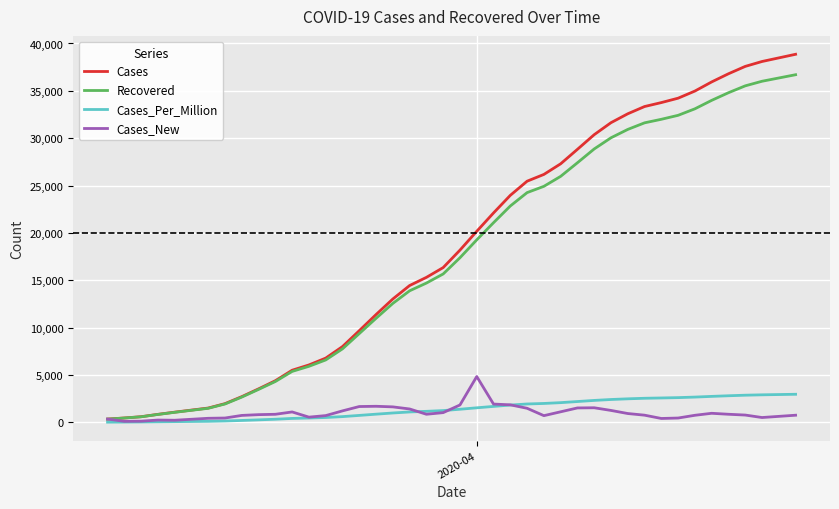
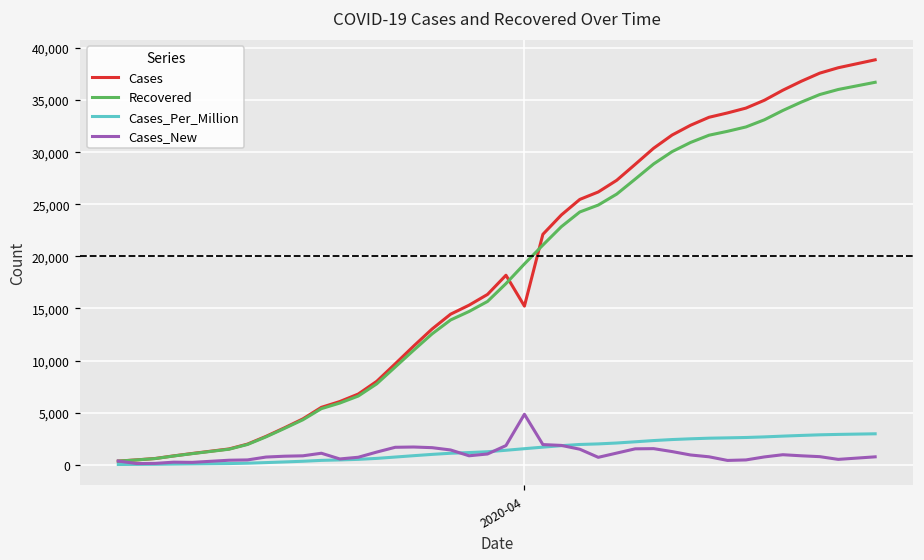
Cases, 2020-04: 20,000 -> 15,000
